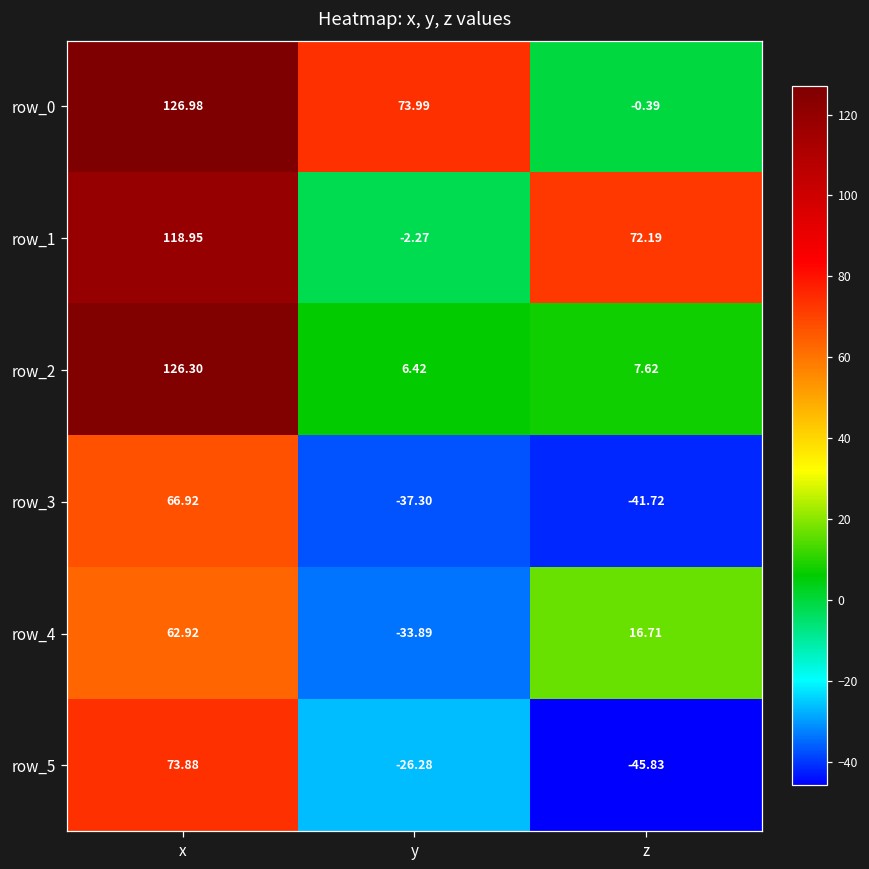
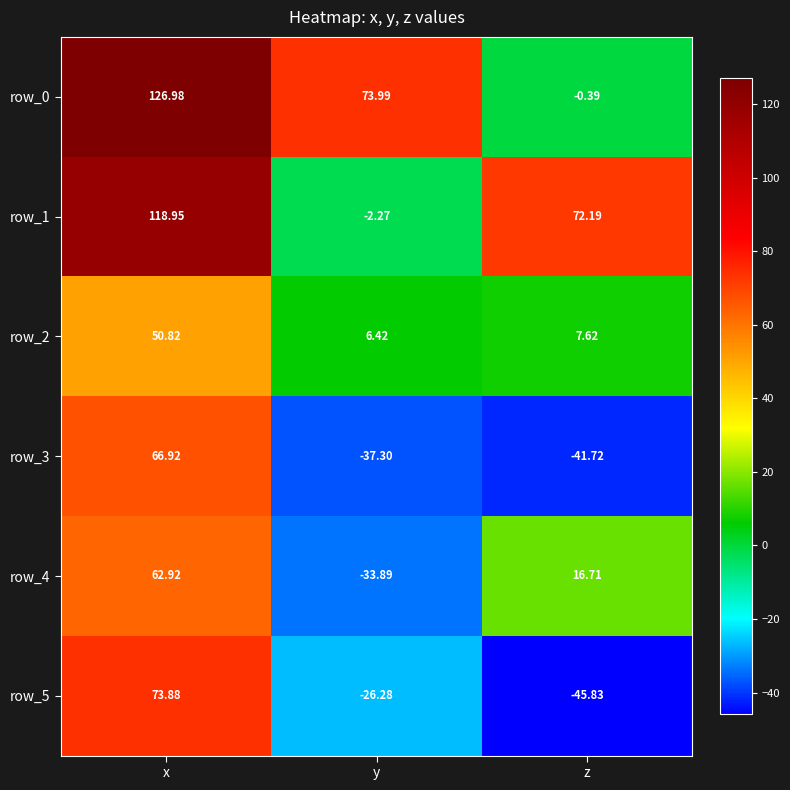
row_2, x: 126.30 -> 50.82
